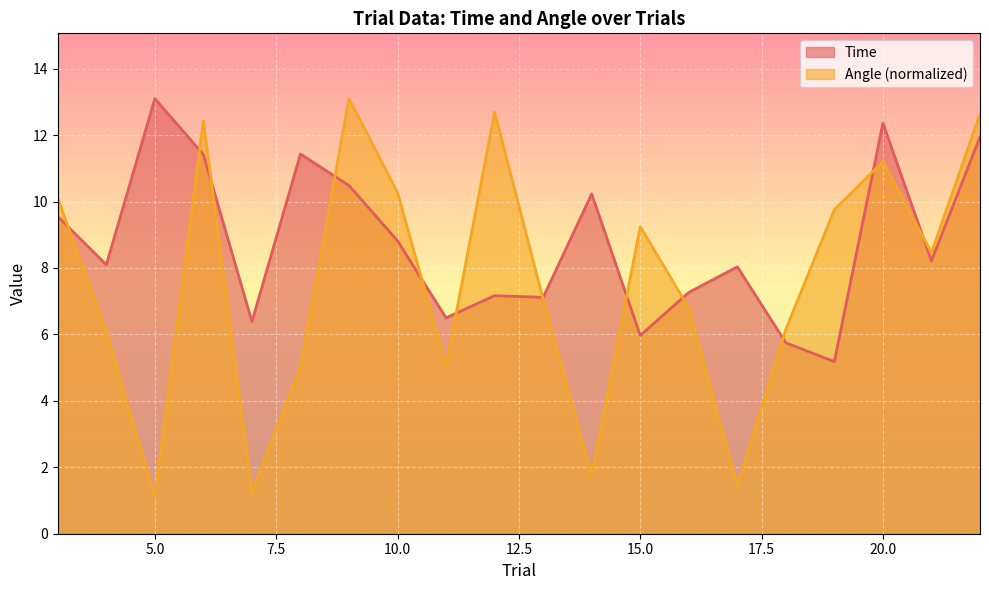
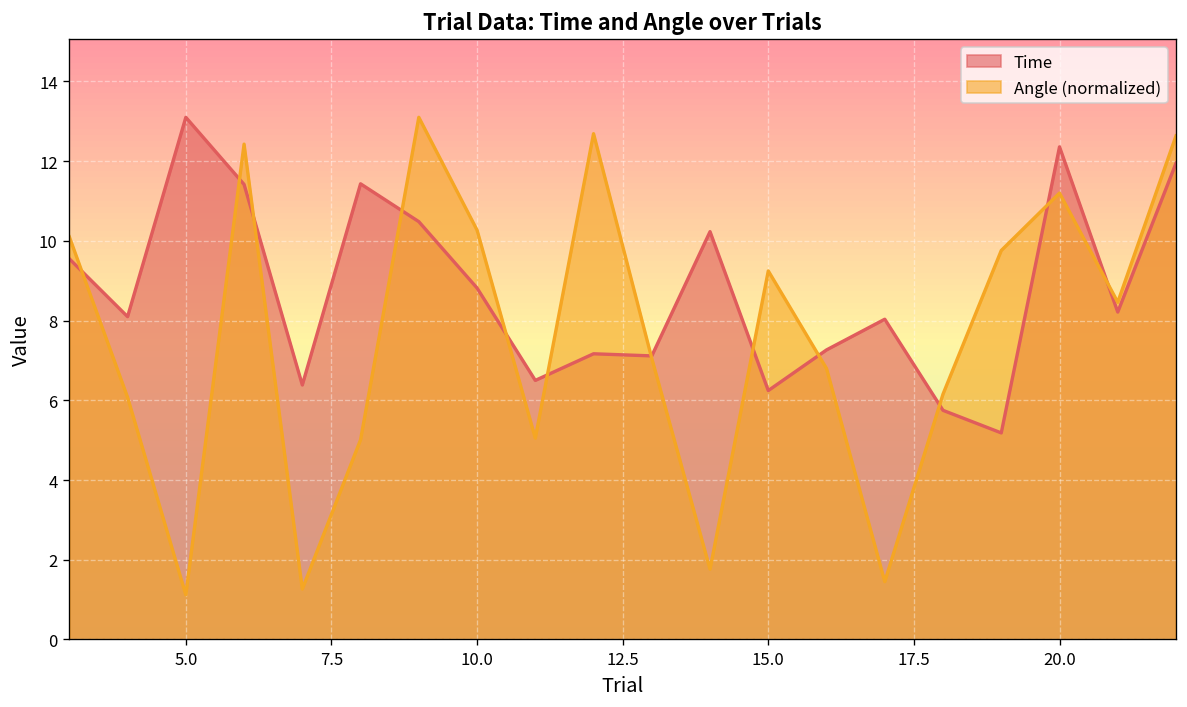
Time, 15.0: 6.0 -> 6.2
